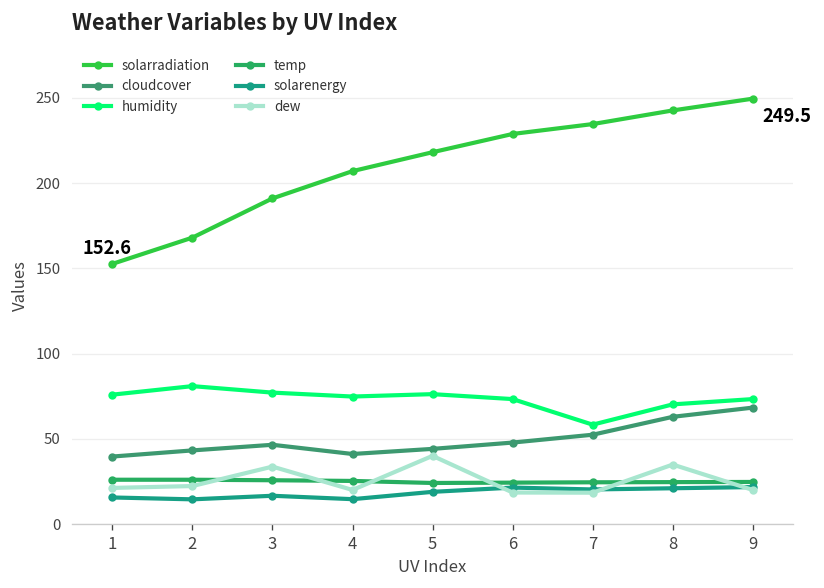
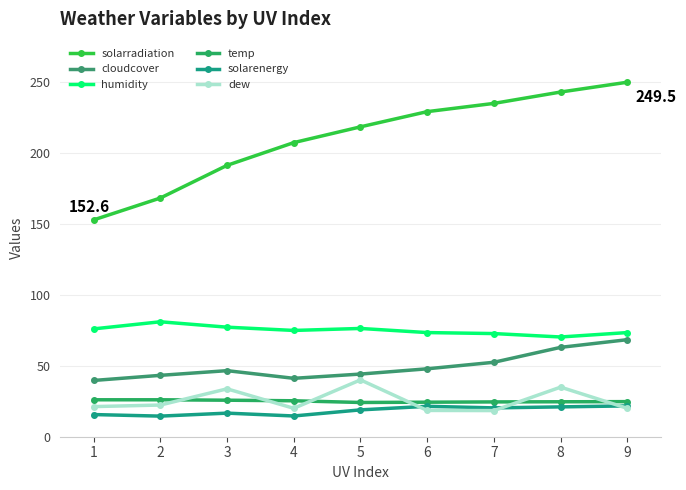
humidity, 7: 58 -> 73
